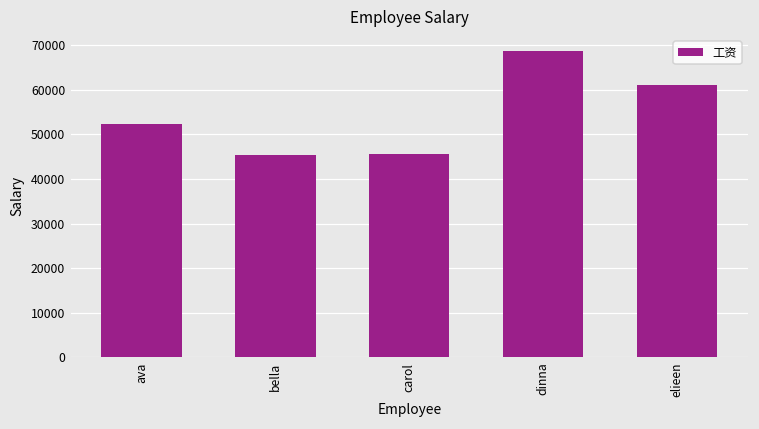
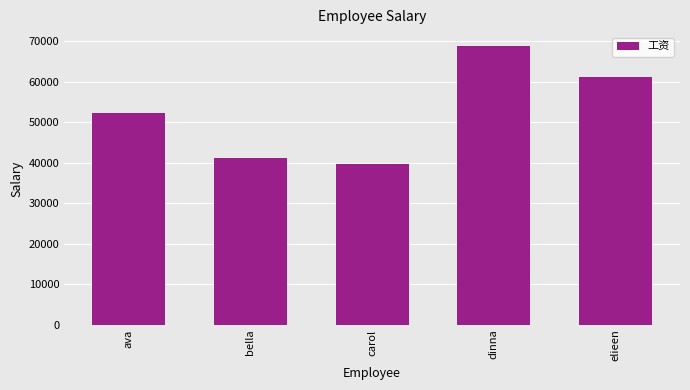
bella: 45000 -> 41000
carol: 46000 -> 40000
